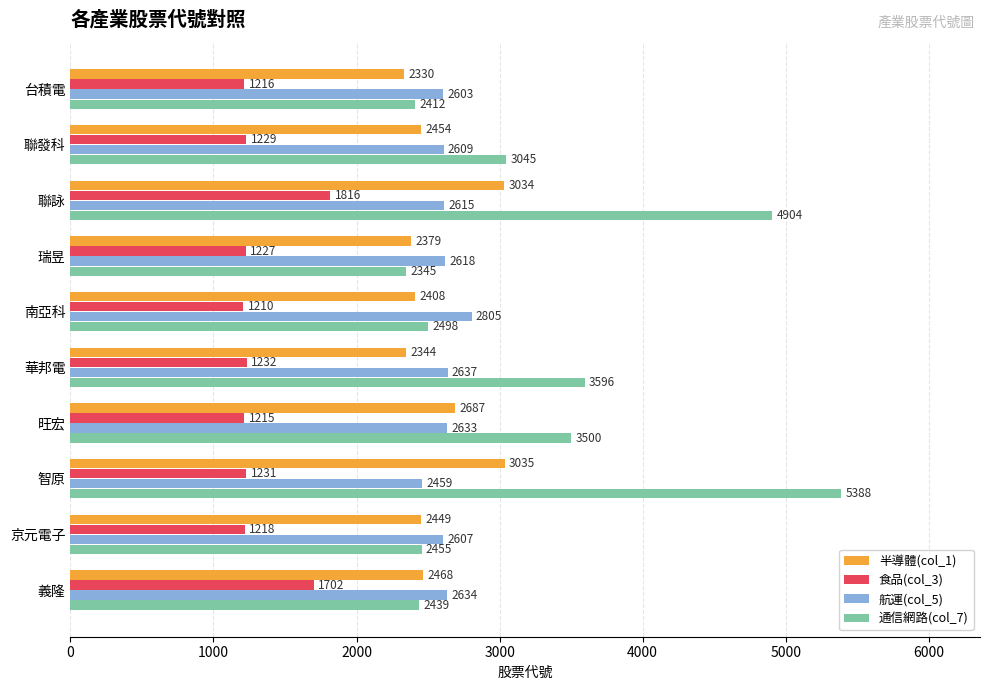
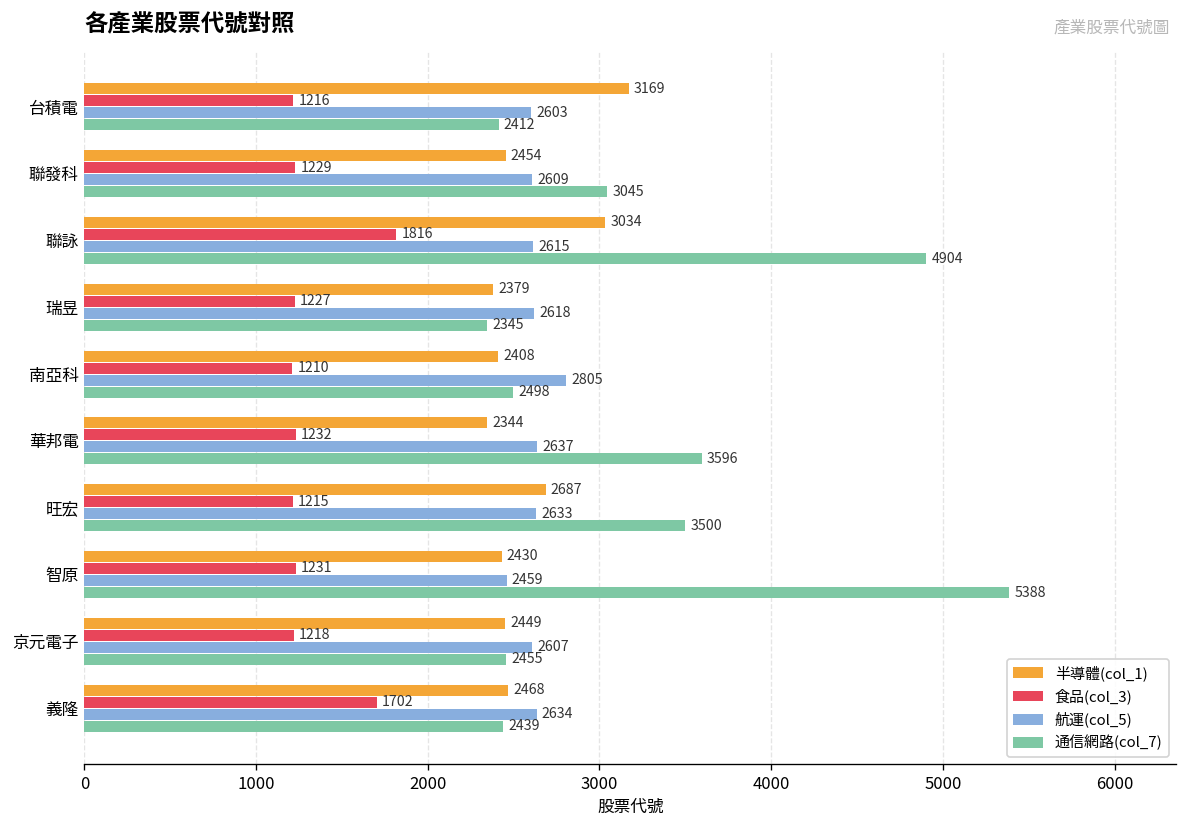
半導體(col_1), 台積電: 2330 -> 3169
半導體(col_1), 智原: 3035 -> 2430
